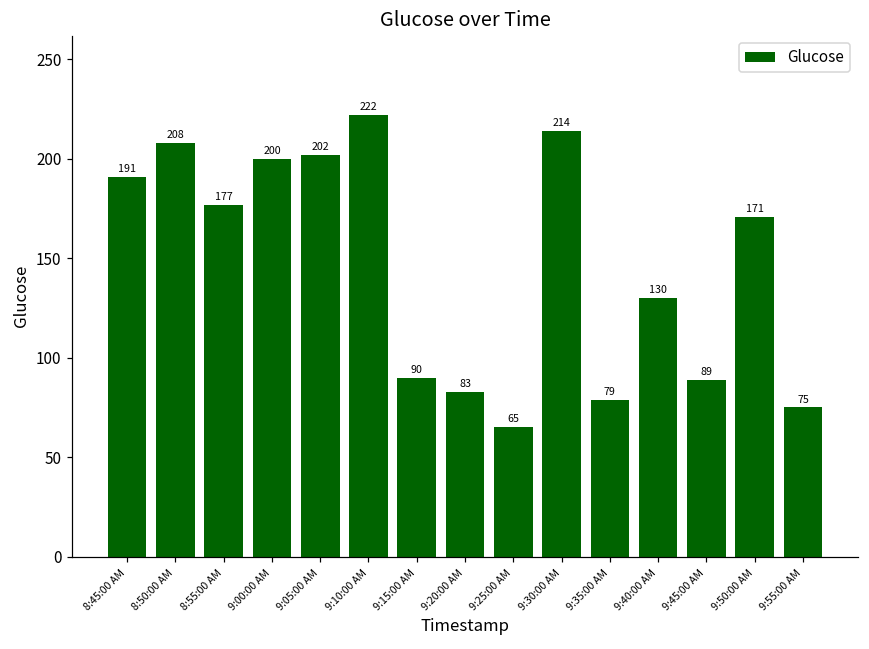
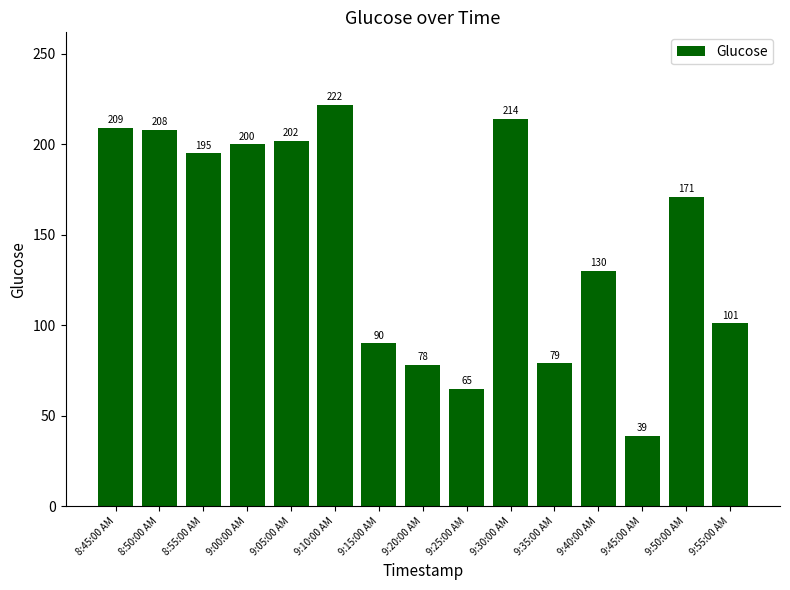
8:45:00 AM: 191 -> 209
8:55:00 AM: 177 -> 195
9:20:00 AM: 83 -> 78
9:45:00 AM: 89 -> 39
9:55:00 AM: 75 -> 101
